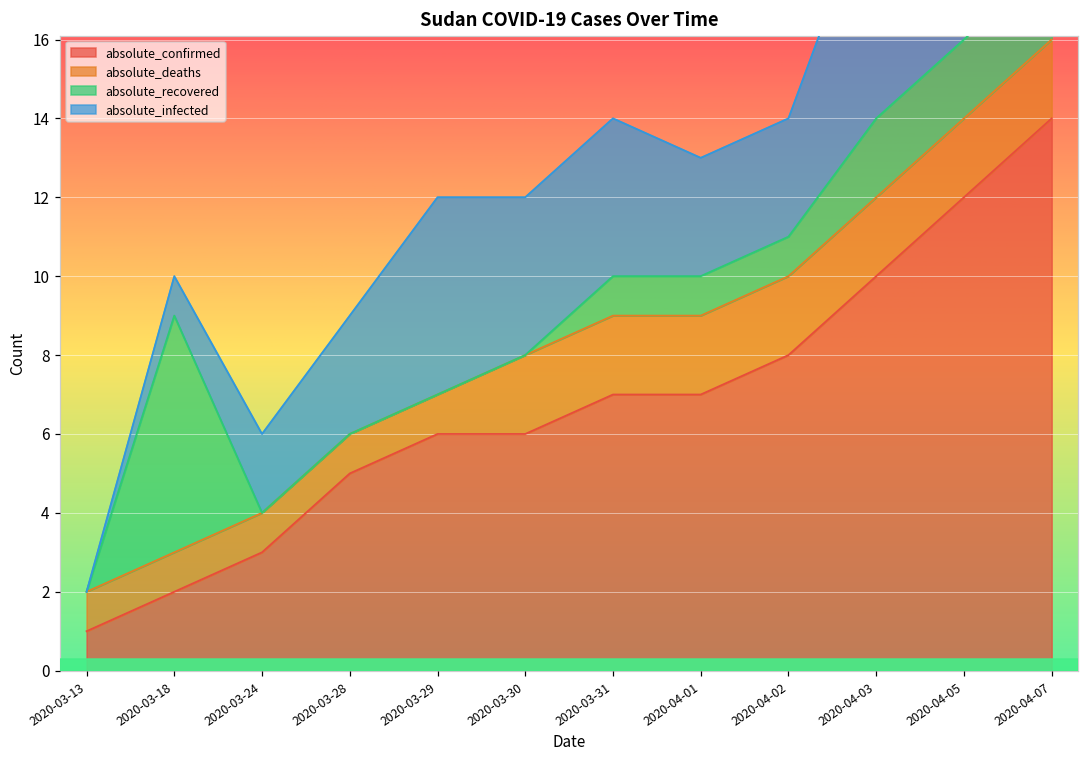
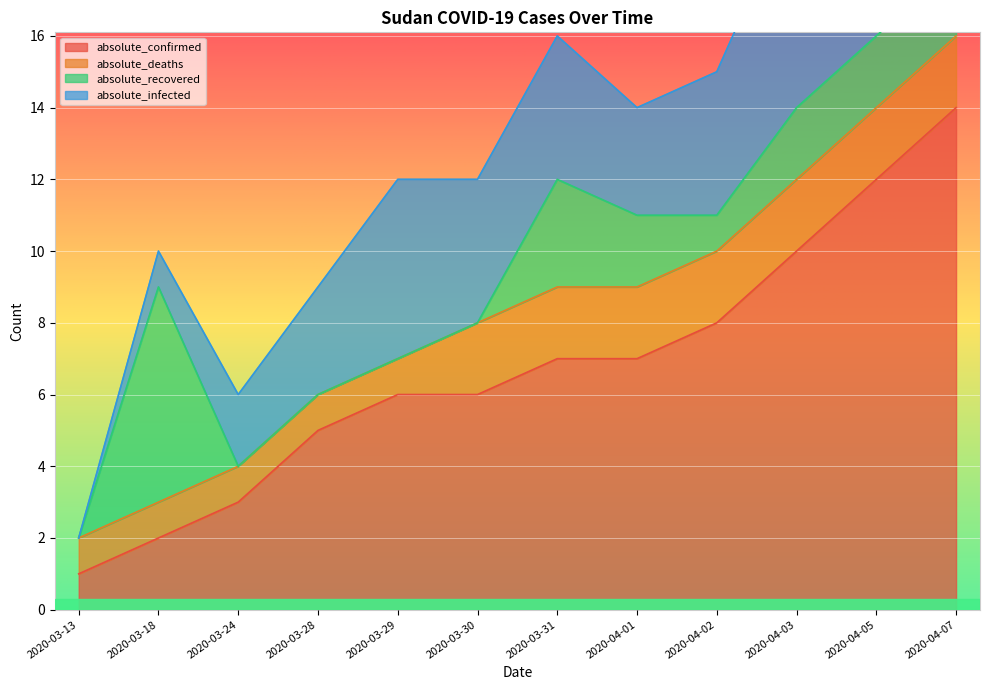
absolute_recovered, 2020-03-31: 1 -> 3
absolute_recovered, 2020-04-01: 1 -> 2
absolute_infected, 2020-04-02: 3 -> 4
